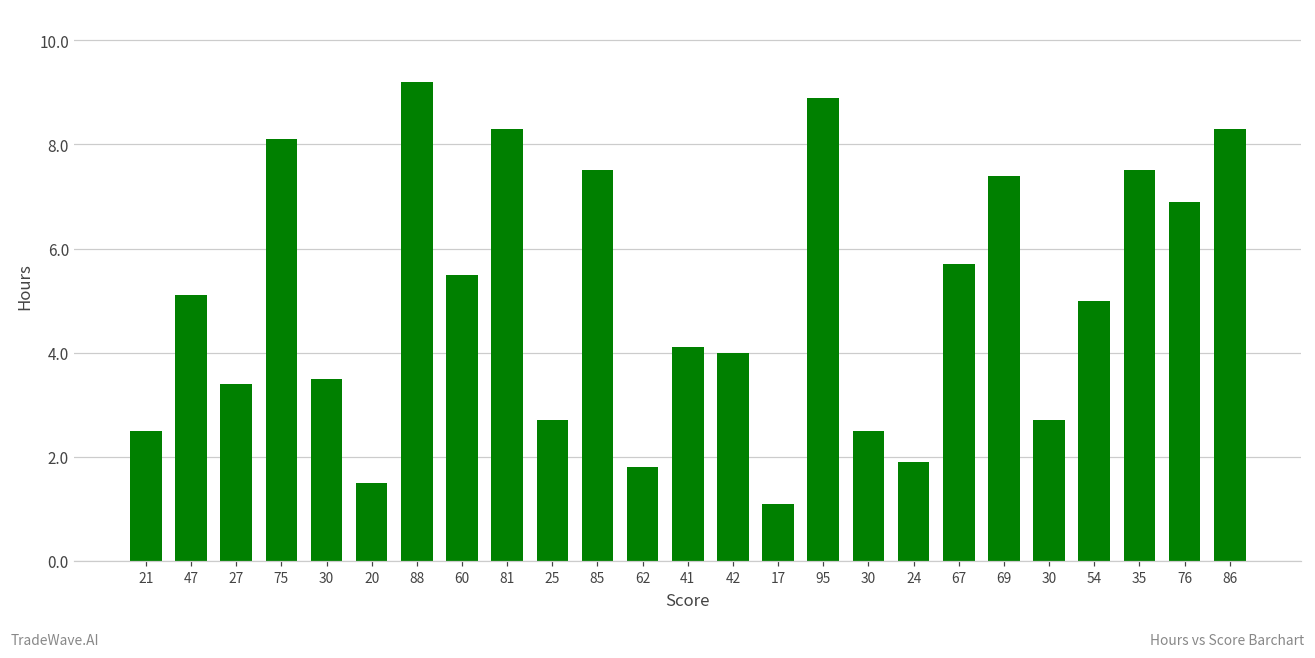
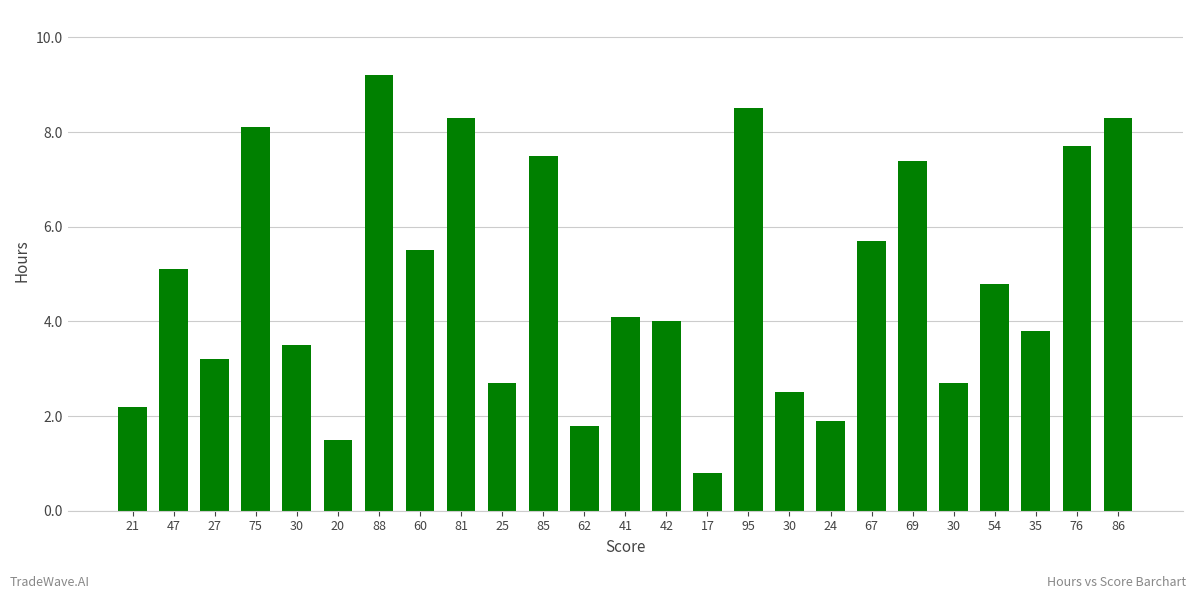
21: 2.5 -> 2.2
27: 3.4 -> 3.2
17: 1.1 -> 0.8
95: 8.9 -> 8.5
54: 5.0 -> 4.8
35: 7.5 -> 3.8
76: 6.9 -> 7.7
